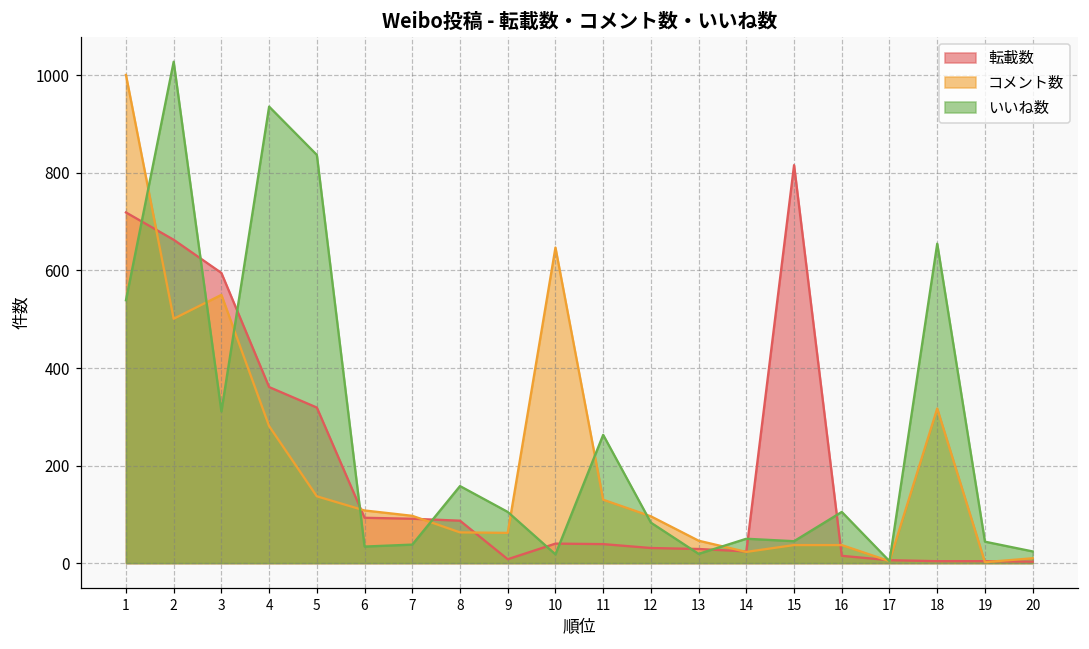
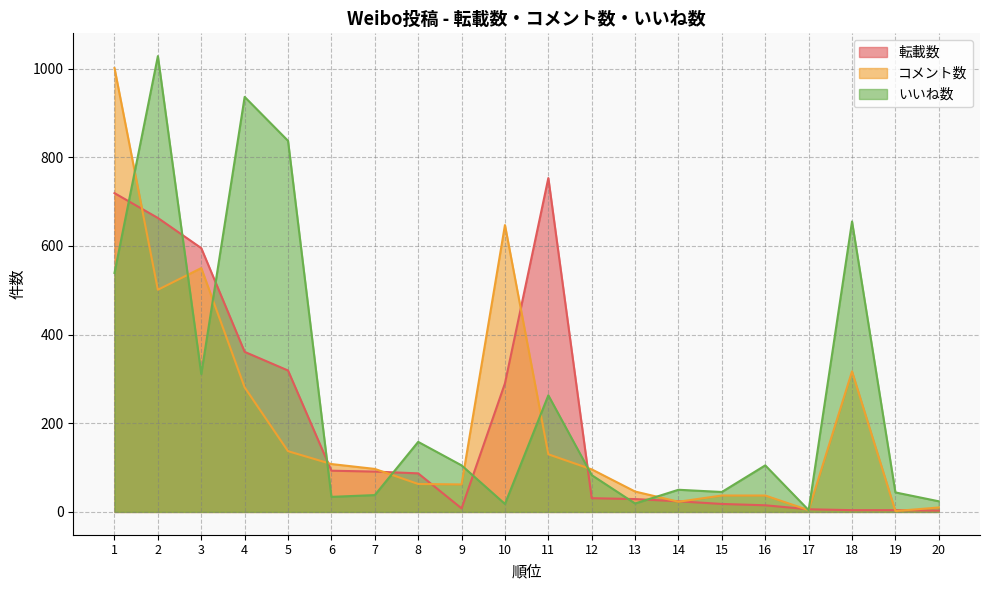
転載数, 10: 40 -> 290
転載数, 11: 40 -> 750
転載数, 15: 820 -> 20
